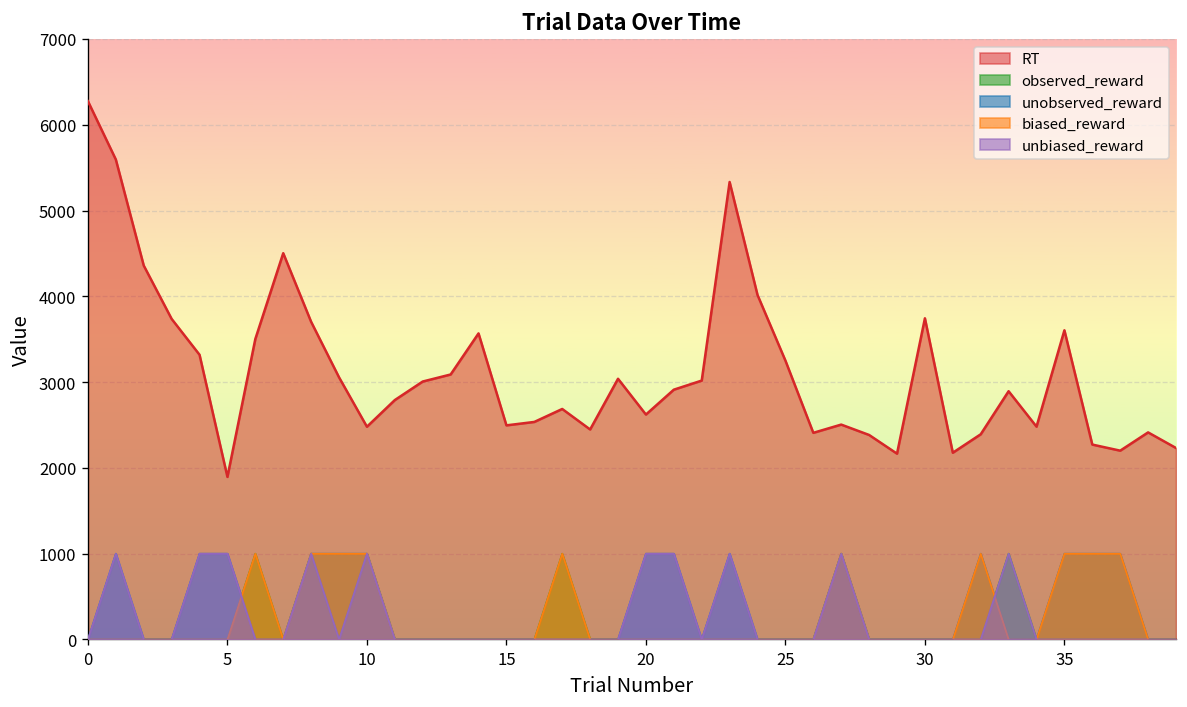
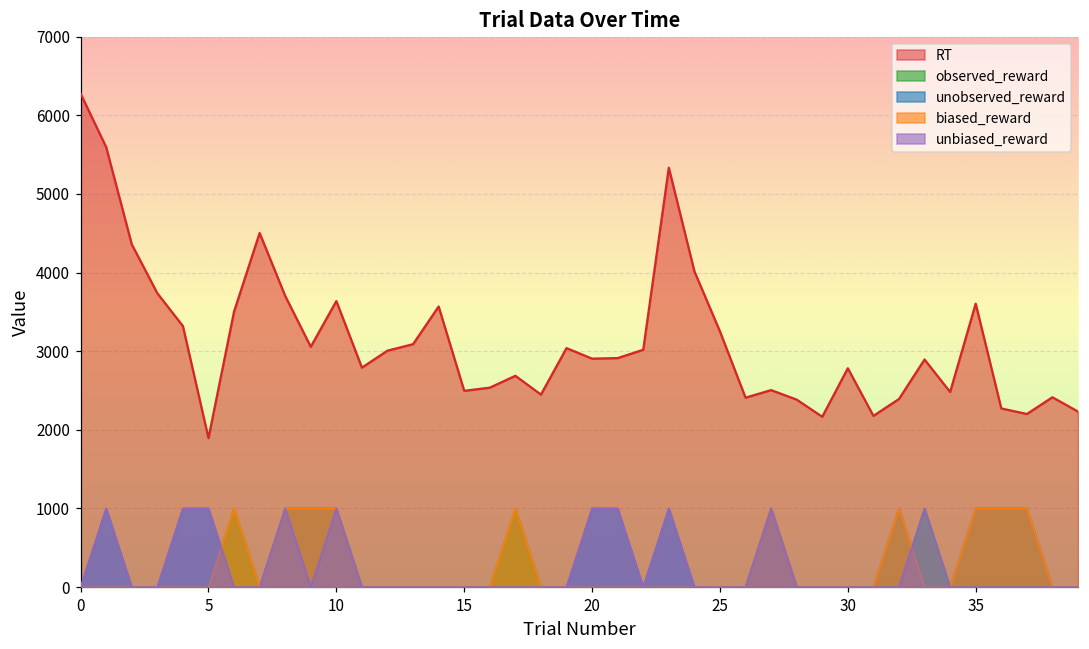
RT, 10: 2500 -> 3600
RT, 20: 2600 -> 2900
RT, 30: 3700 -> 2800
